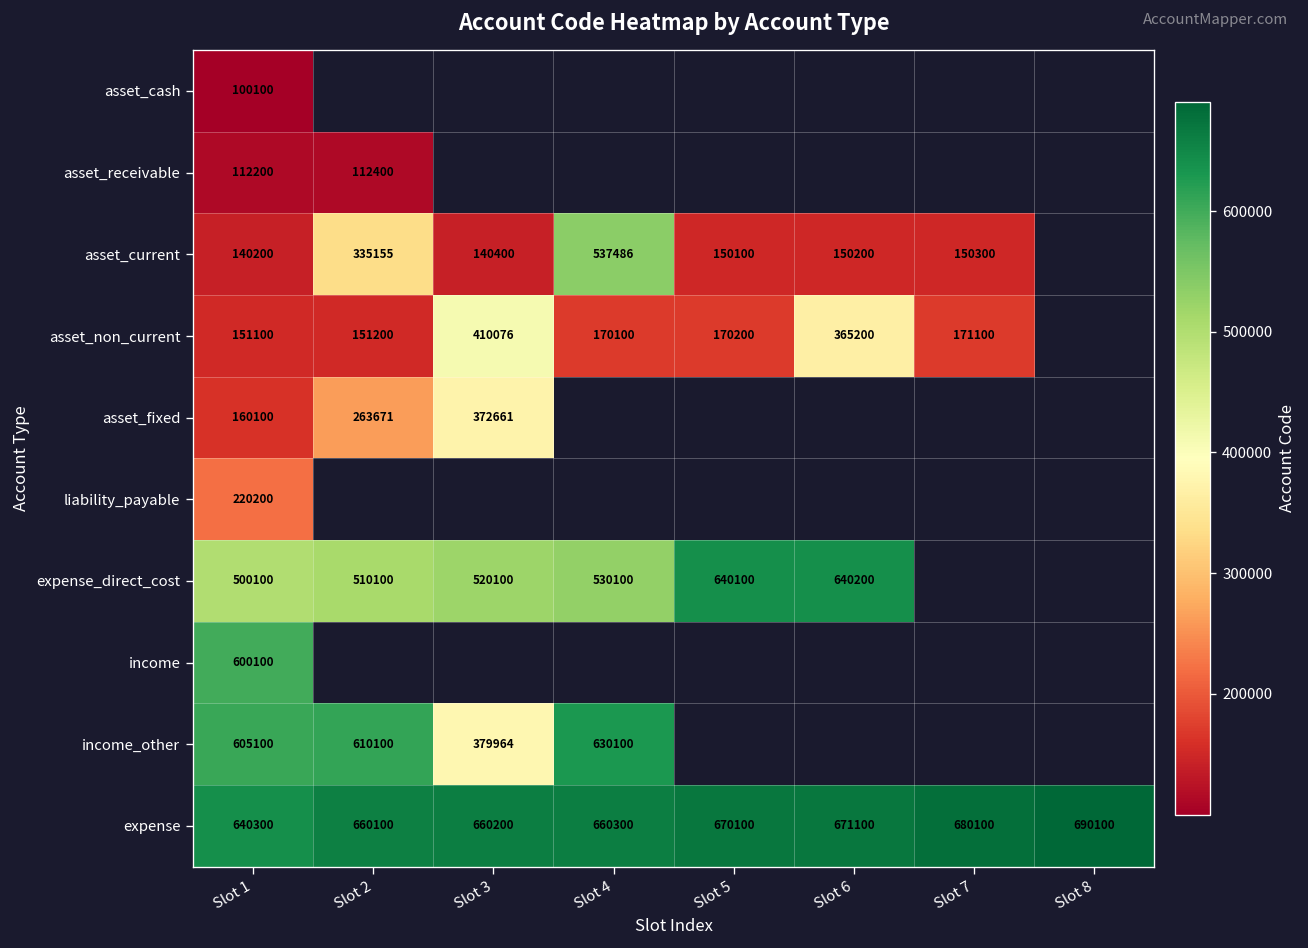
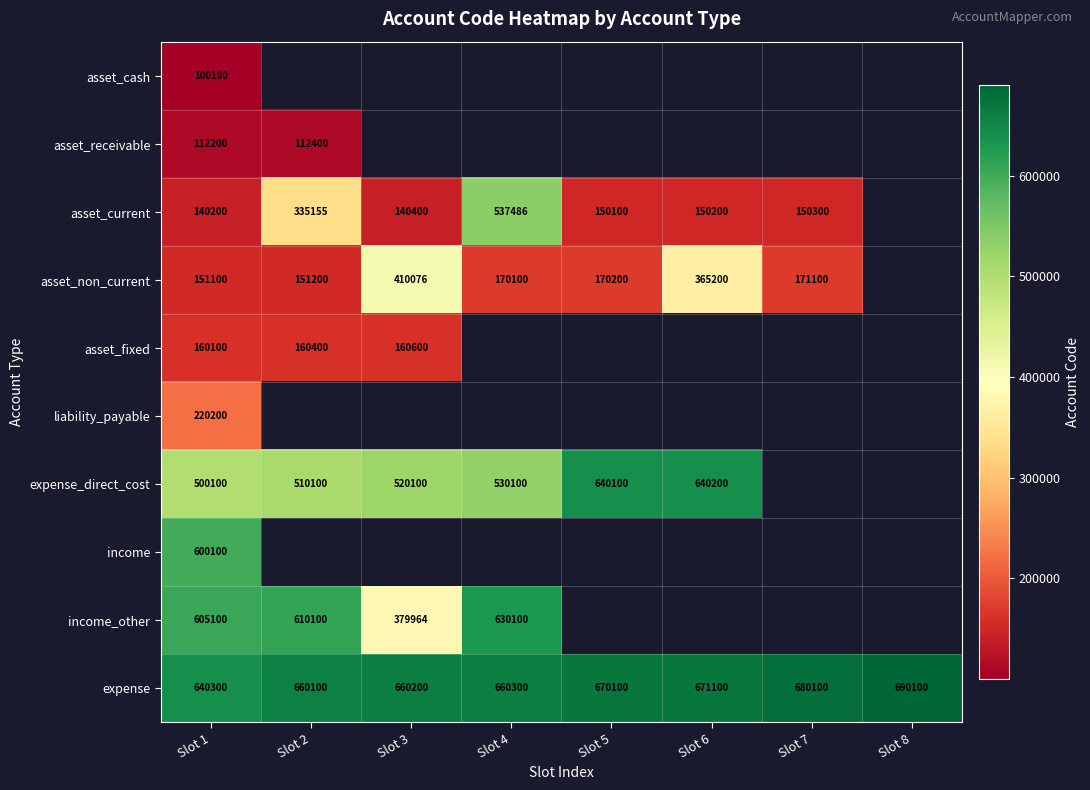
asset_fixed, Slot 2: 263671 -> 160400
asset_fixed, Slot 3: 372661 -> 160600
